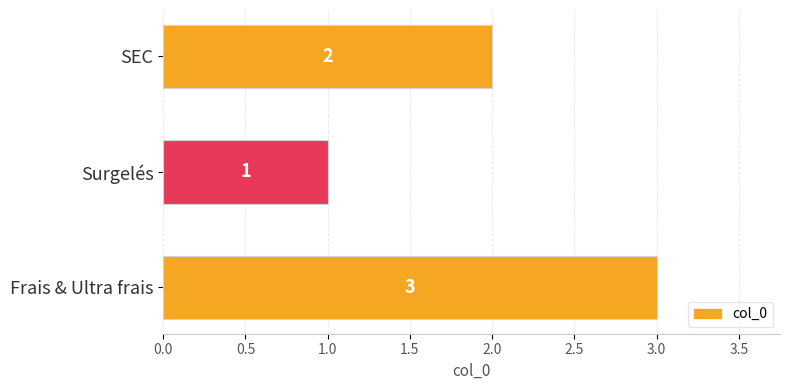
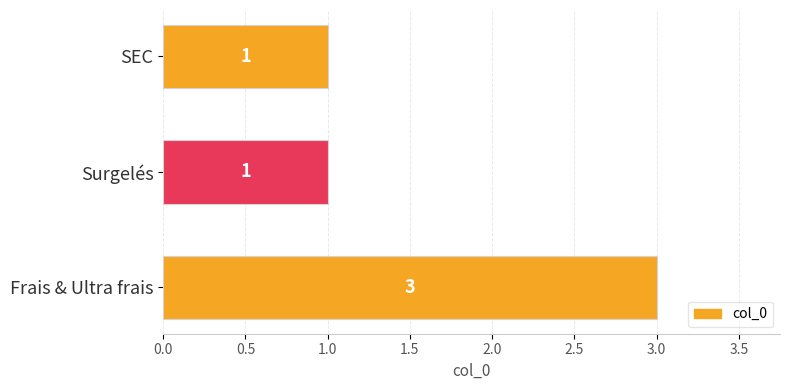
SEC: 2 -> 1
